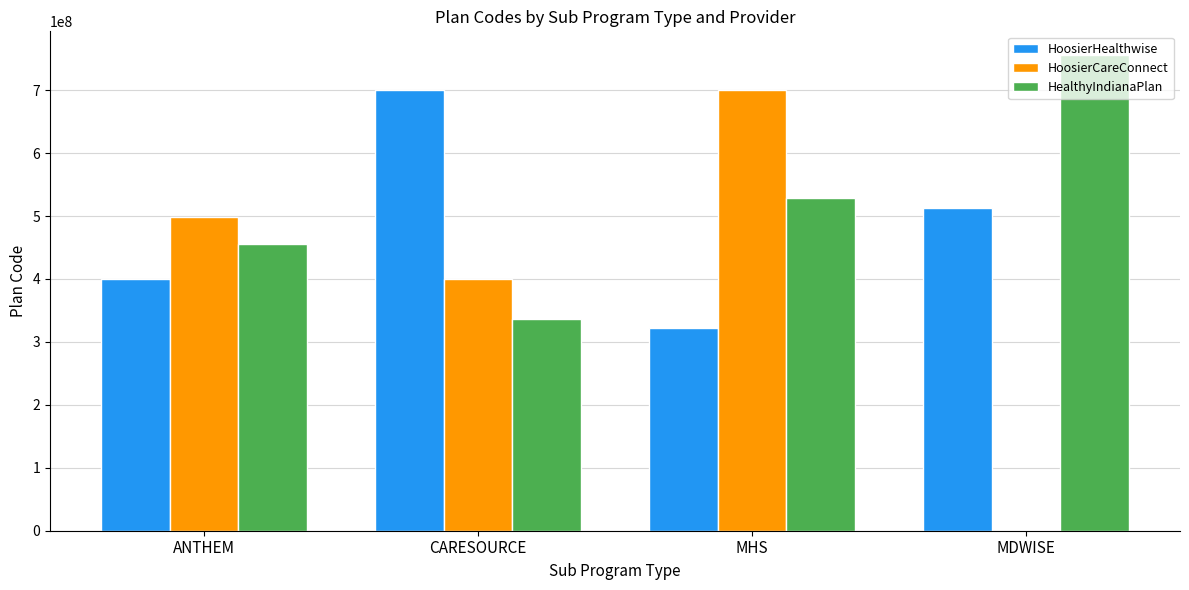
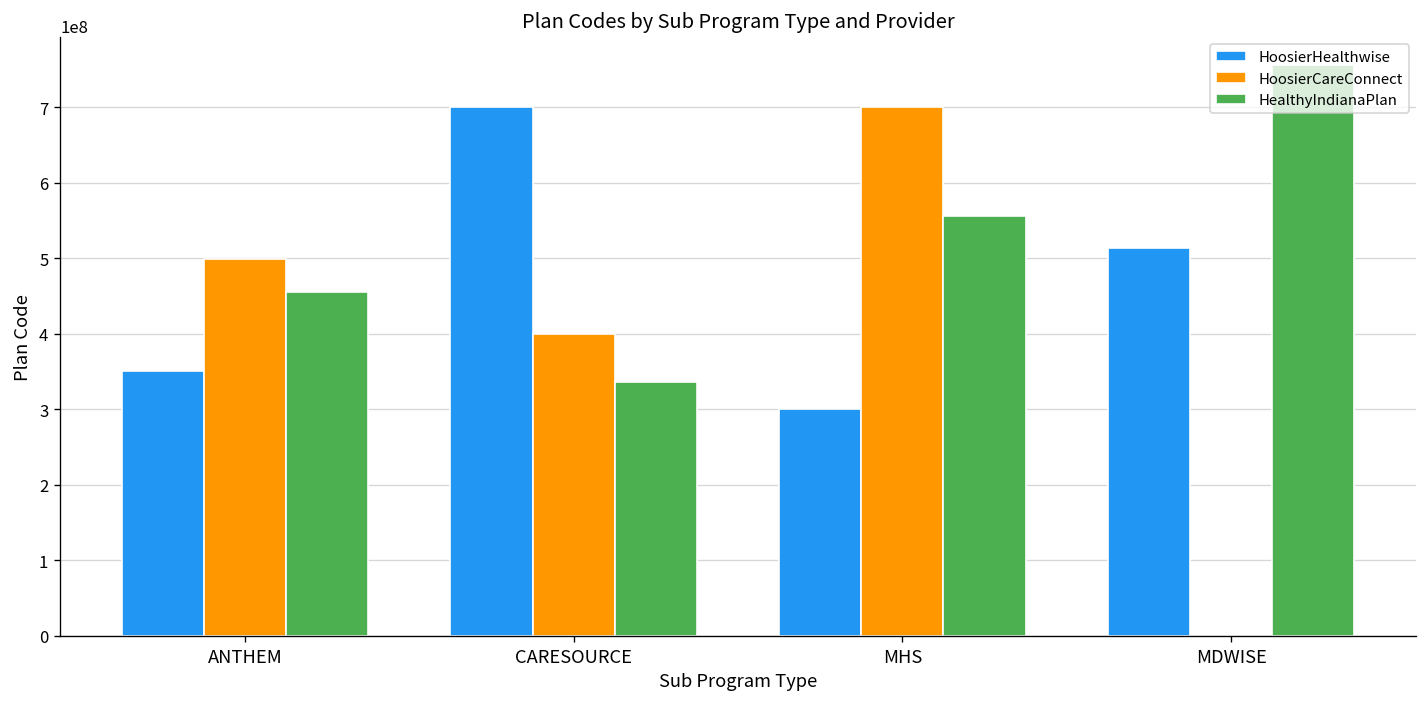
HoosierHealthwise, ANTHEM: 400000000 -> 350000000
HoosierHealthwise, MHS: 320000000 -> 300000000
HealthyIndianaPlan, MHS: 530000000 -> 560000000
